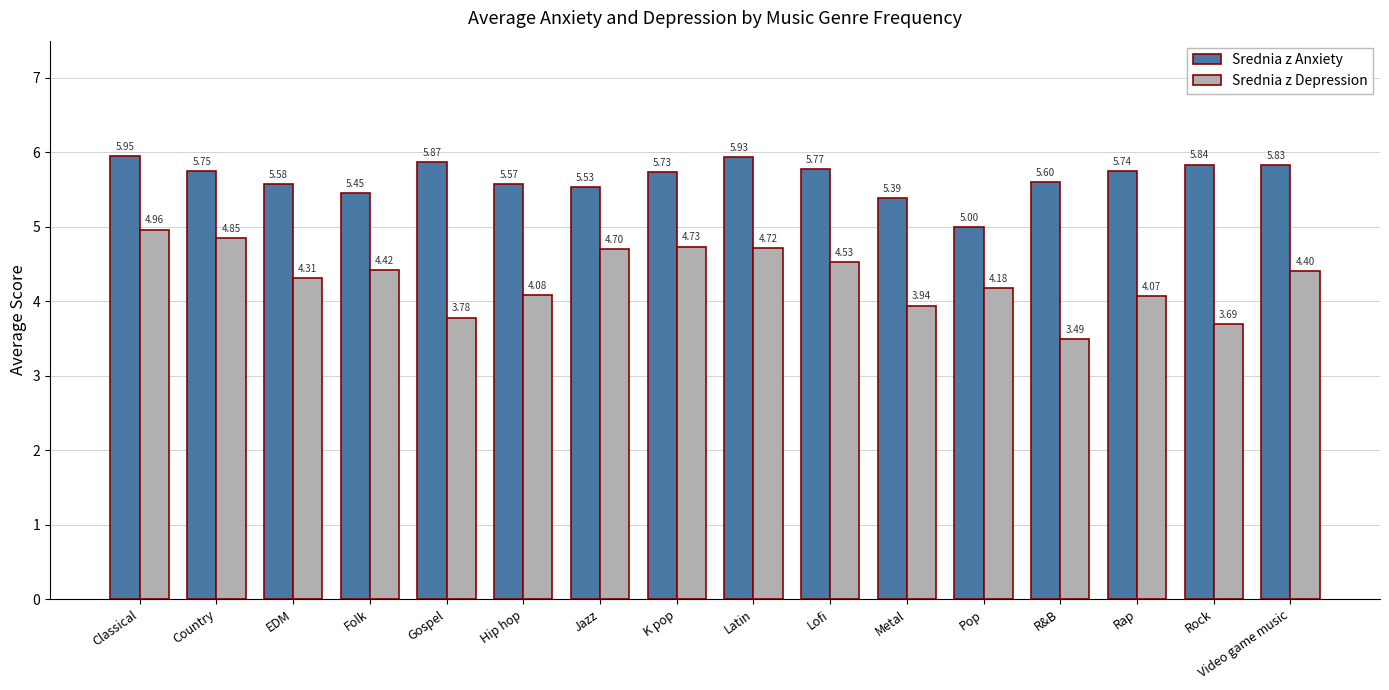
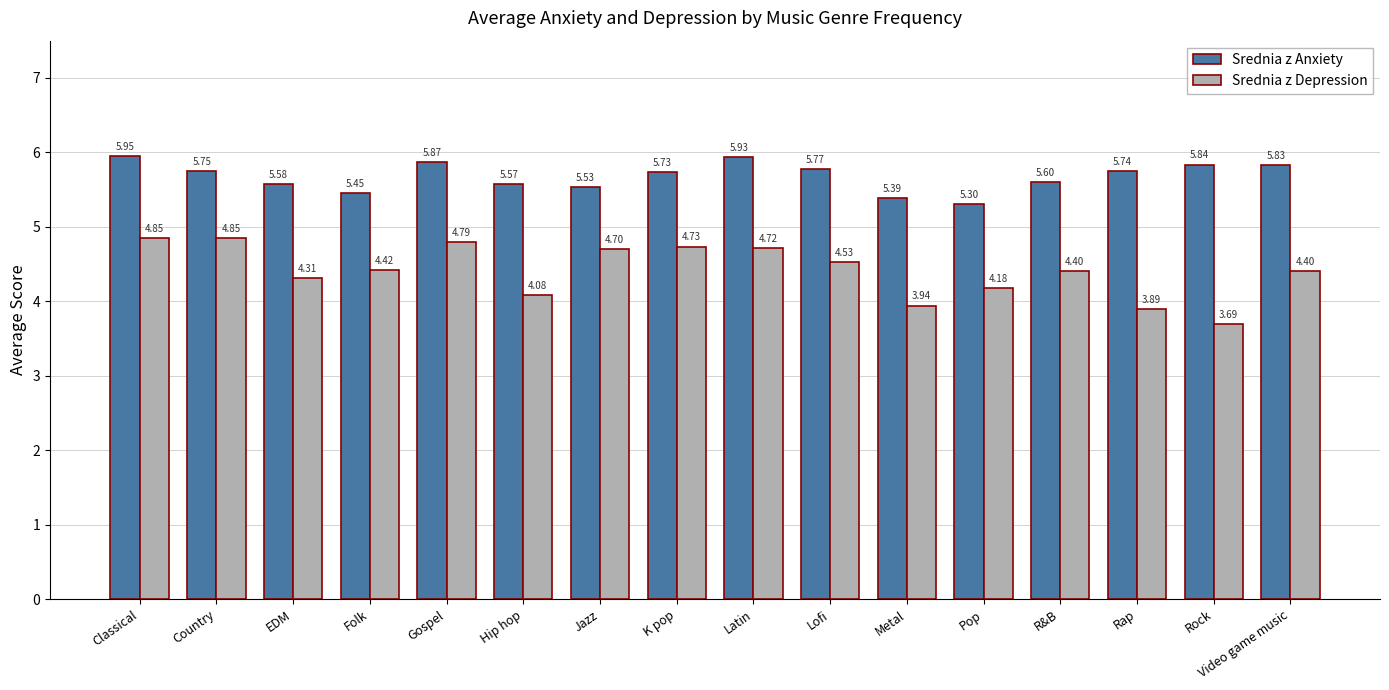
Srednia z Depression, Classical: 4.96 -> 4.85
Srednia z Depression, Gospel: 3.78 -> 4.79
Srednia z Anxiety, Pop: 5.00 -> 5.30
Srednia z Depression, R&B: 3.49 -> 4.40
Srednia z Depression, Rap: 4.07 -> 3.89
